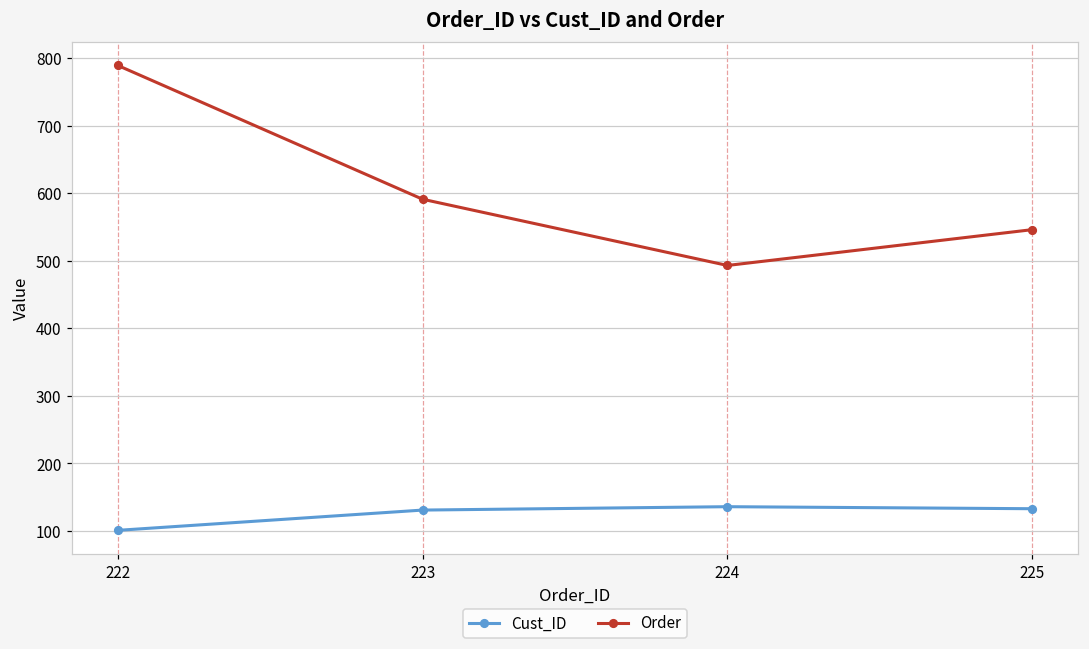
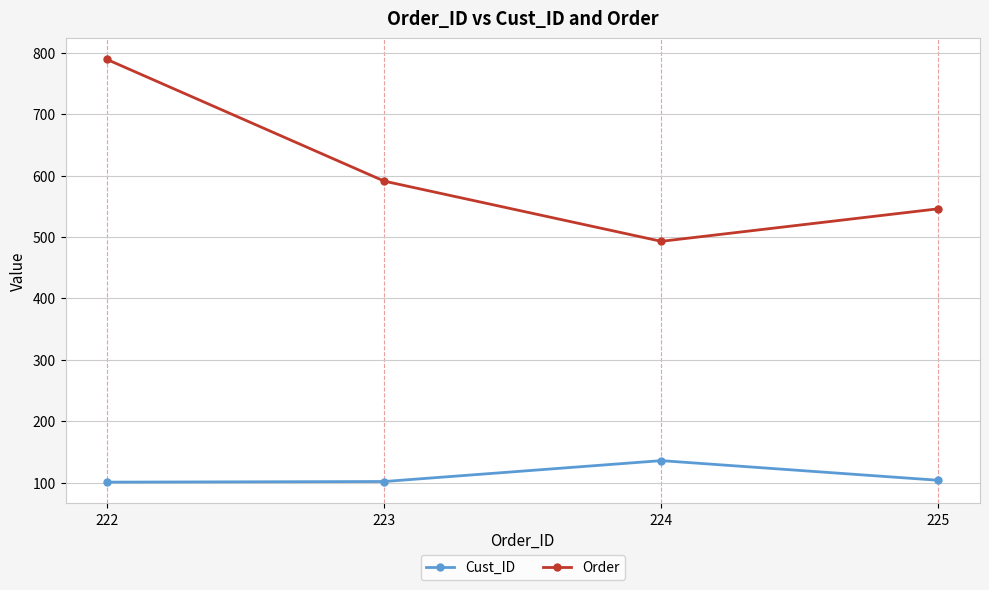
Cust_ID, 223: 130 -> 100
Cust_ID, 225: 130 -> 100
